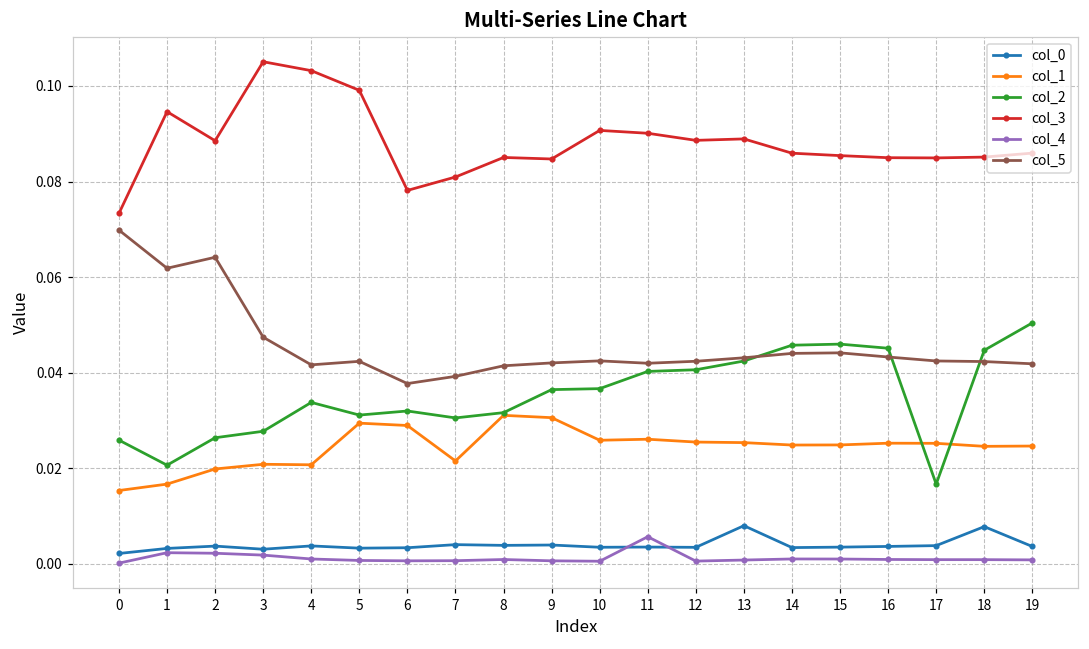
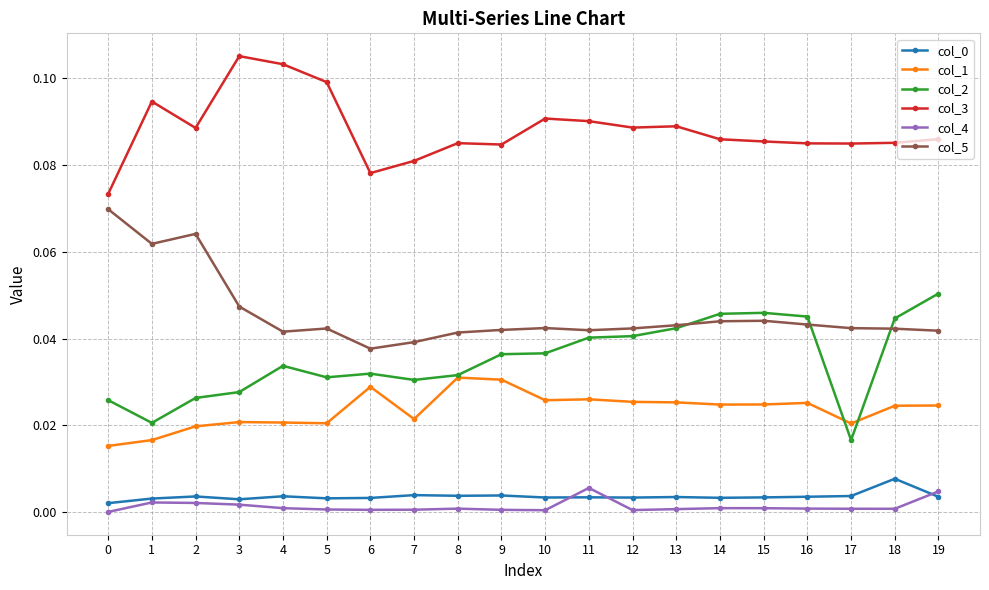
col_1, 5: 0.029 -> 0.021
col_0, 13: 0.008 -> 0.004
col_1, 17: 0.025 -> 0.020
col_4, 19: 0.001 -> 0.005
